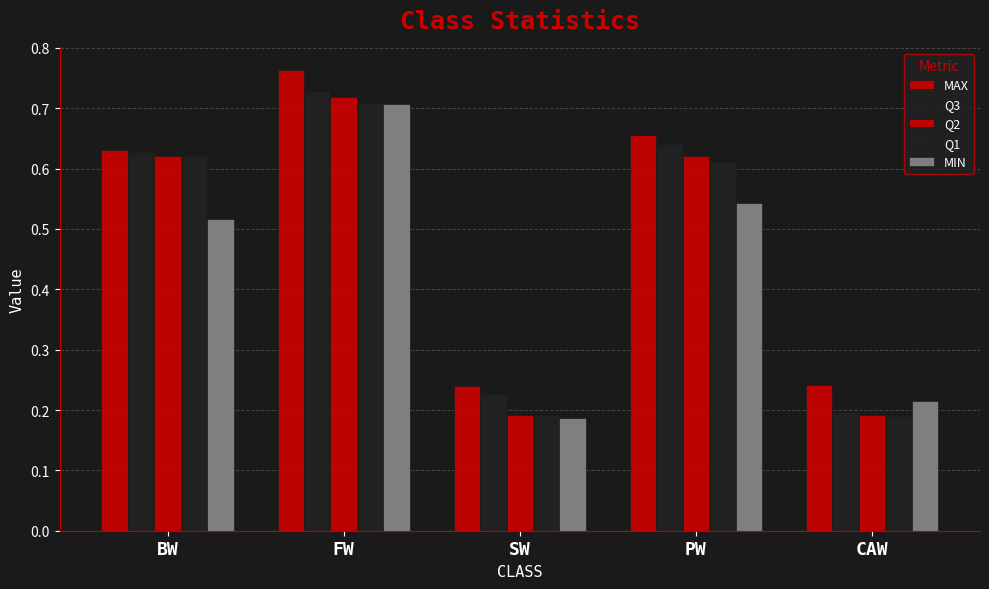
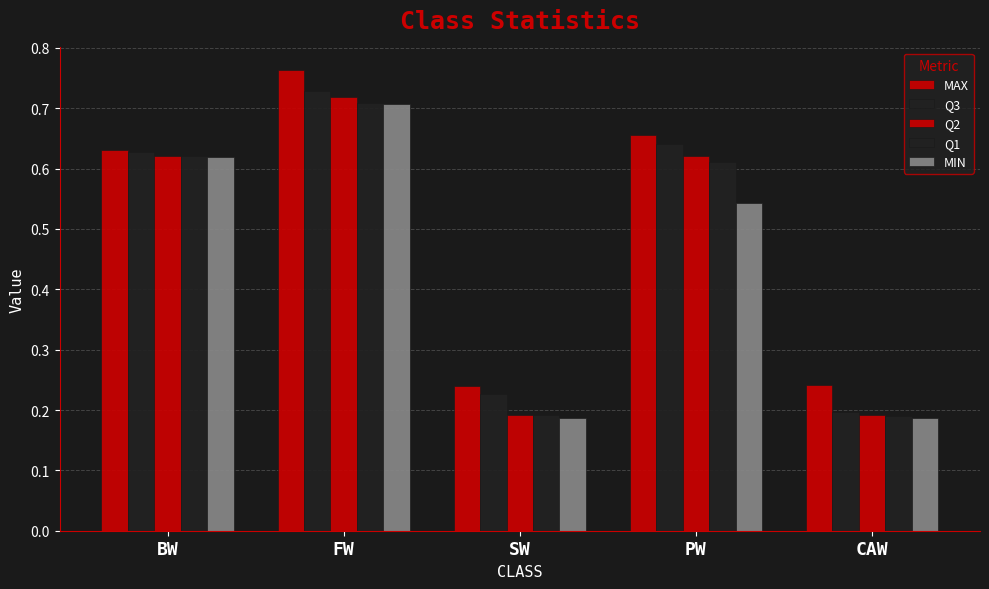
MIN, BW: 0.52 -> 0.62
MIN, CAW: 0.21 -> 0.19
